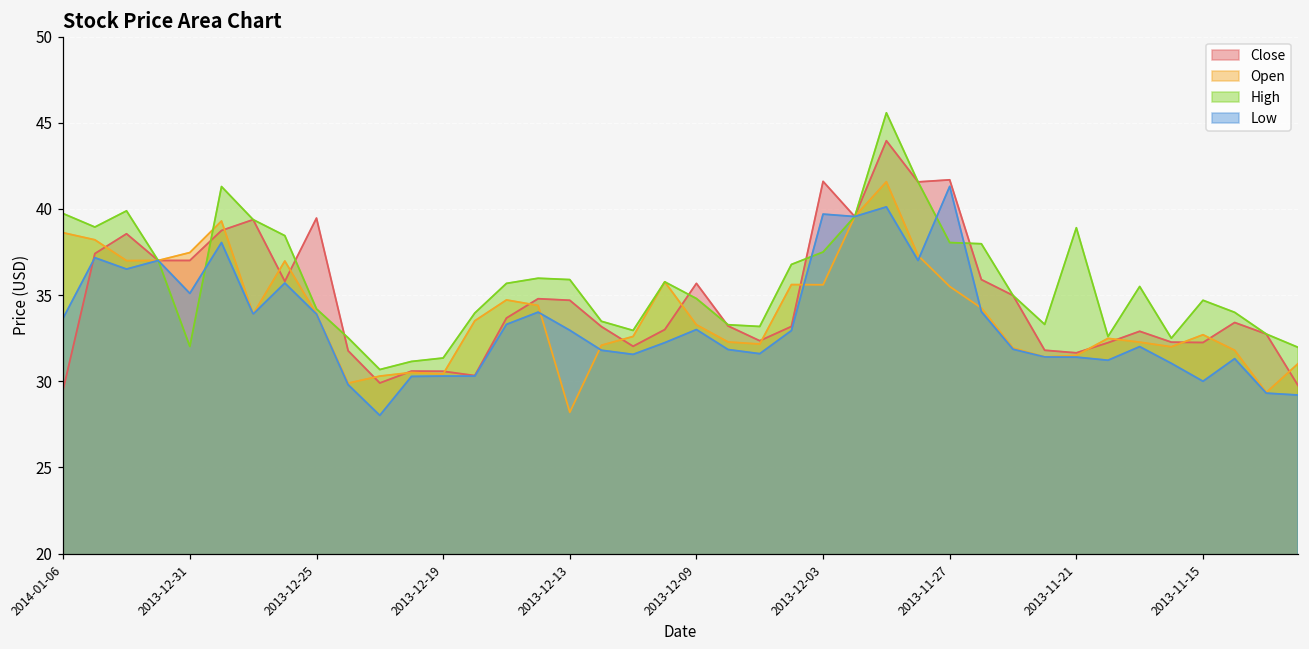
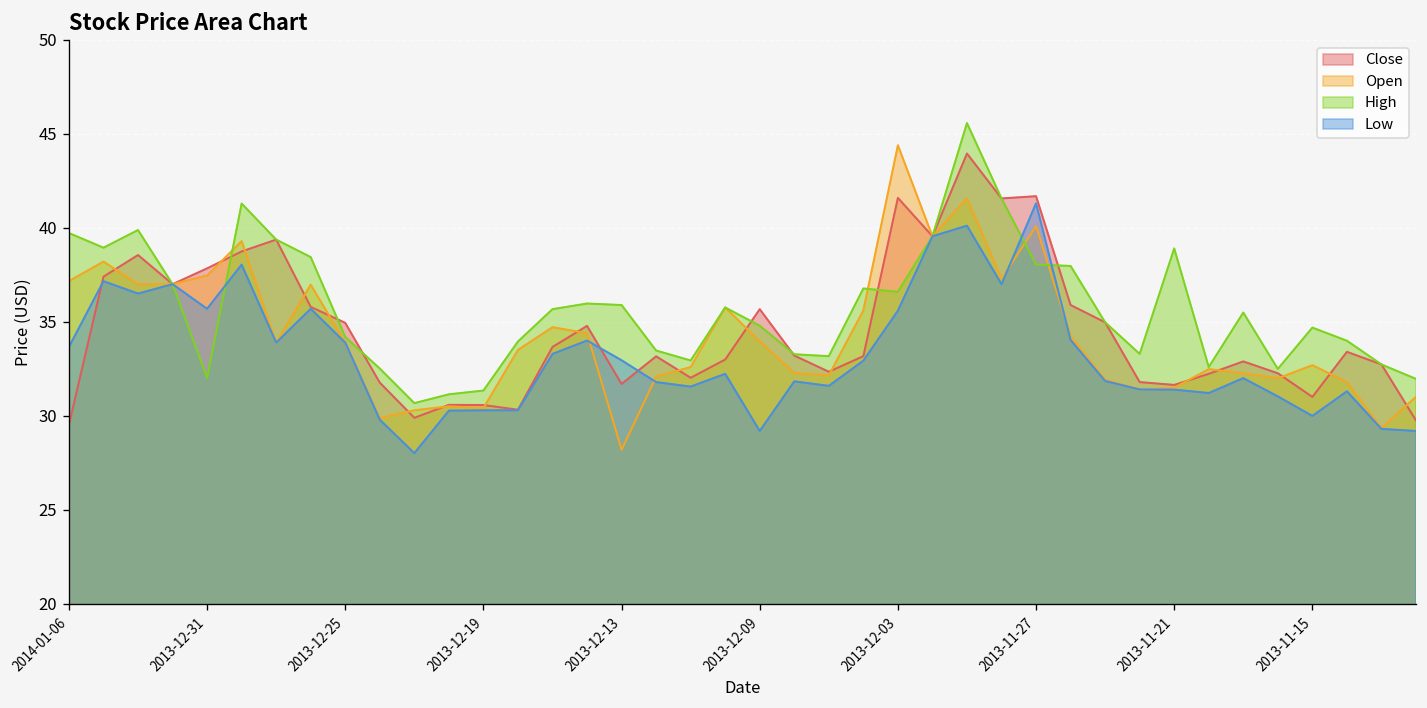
Open, 2014-01-06: 38.6 -> 37.2
Close, 2013-12-31: 37.0 -> 37.9
Low, 2013-12-31: 35.1 -> 35.7
Close, 2013-12-25: 39.5 -> 35.0
Close, 2013-12-13: 34.7 -> 31.7
Open, 2013-12-09: 33.3 -> 34.0
Low, 2013-12-09: 33.0 -> 29.2
Open, 2013-12-03: 35.6 -> 44.4
High, 2013-12-03: 37.5 -> 36.6
Low, 2013-12-03: 39.7 -> 35.6
Open, 2013-11-27: 35.5 -> 40.1
Close, 2013-11-15: 32.3 -> 31.0
